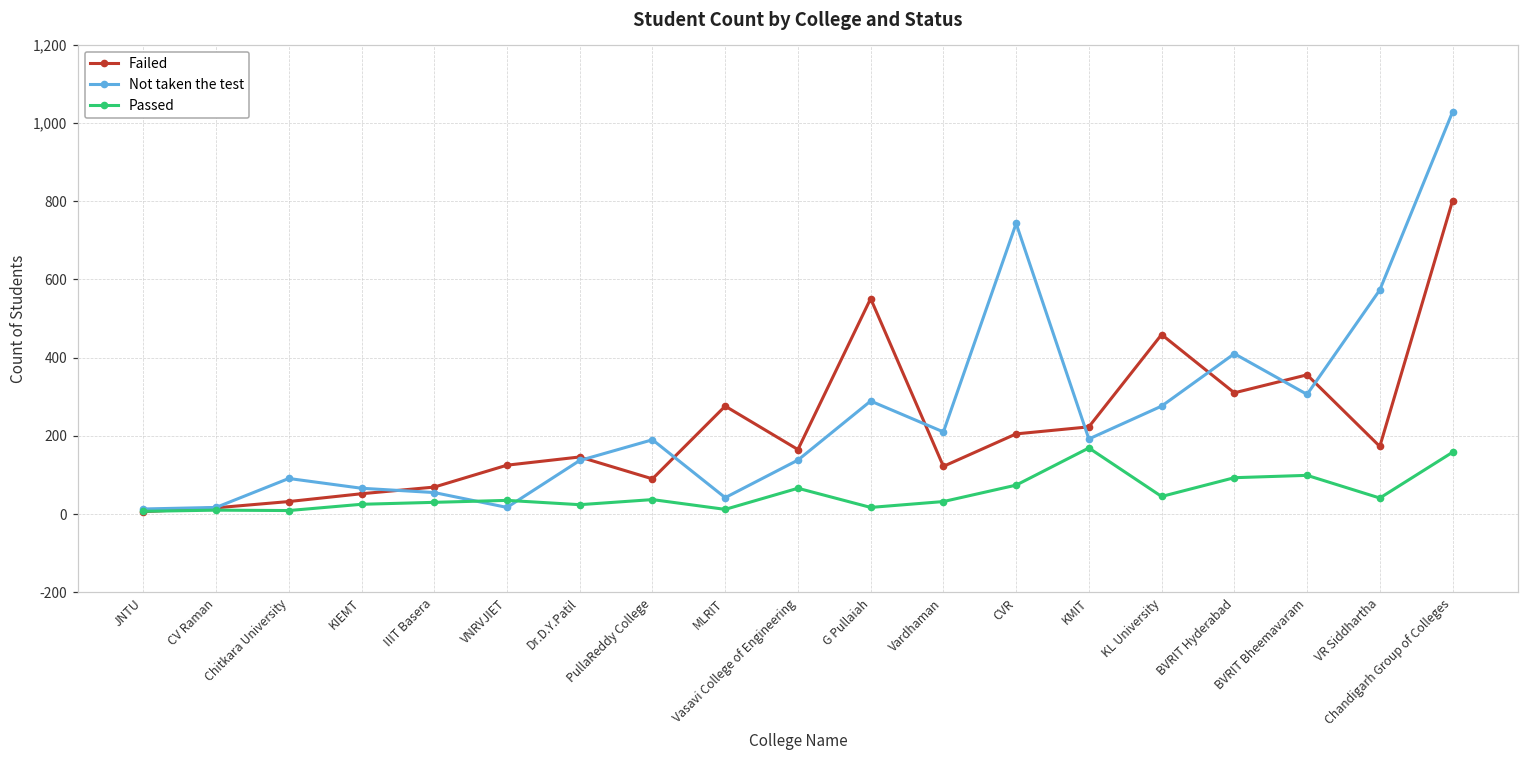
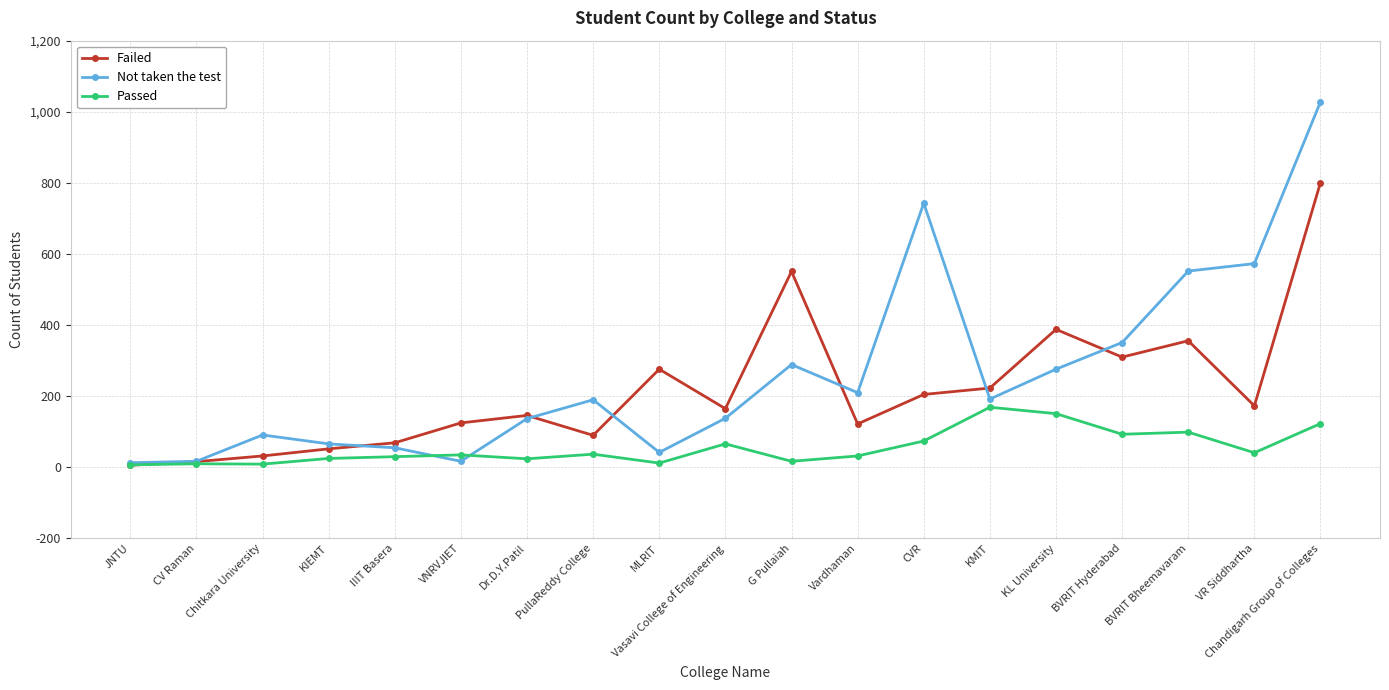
Failed, KL University: 460 -> 390
Passed, KL University: 50 -> 150
Not taken the test, BVRIT Hyderabad: 410 -> 350
Not taken the test, BVRIT Bheemavaram: 310 -> 550
Passed, Chandigarh Group of Colleges: 160 -> 120
